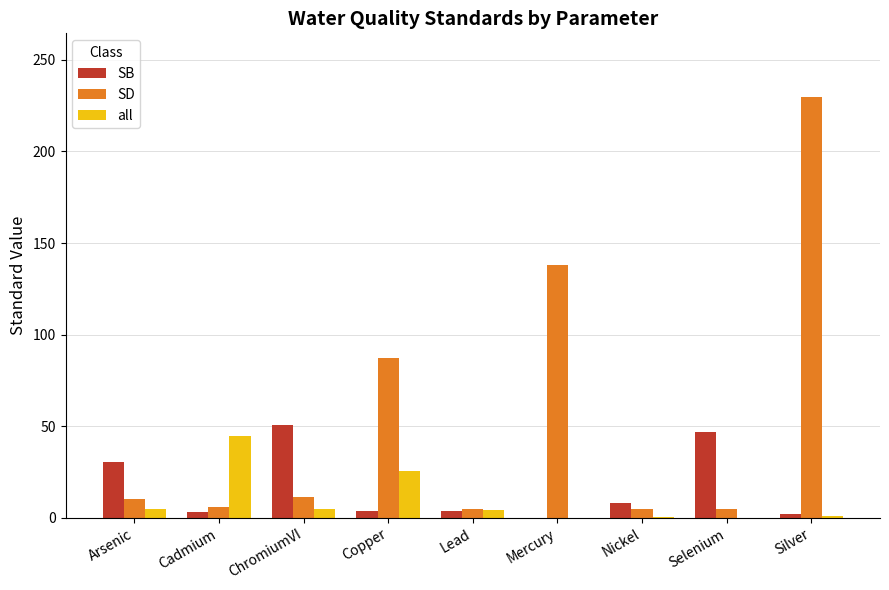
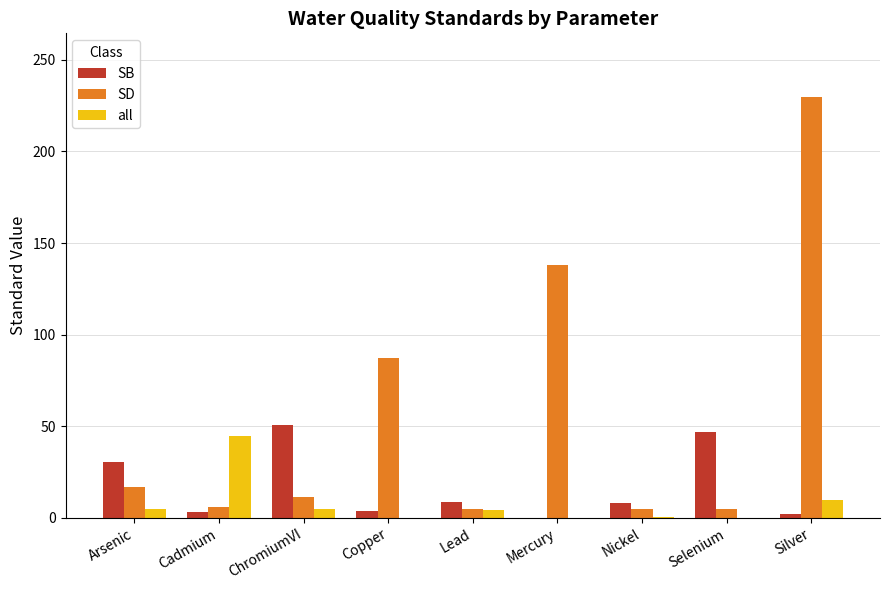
SD, Arsenic: 10 -> 17
all, Copper: 26 -> 0
SB, Lead: 4 -> 9
all, Silver: 1 -> 10
